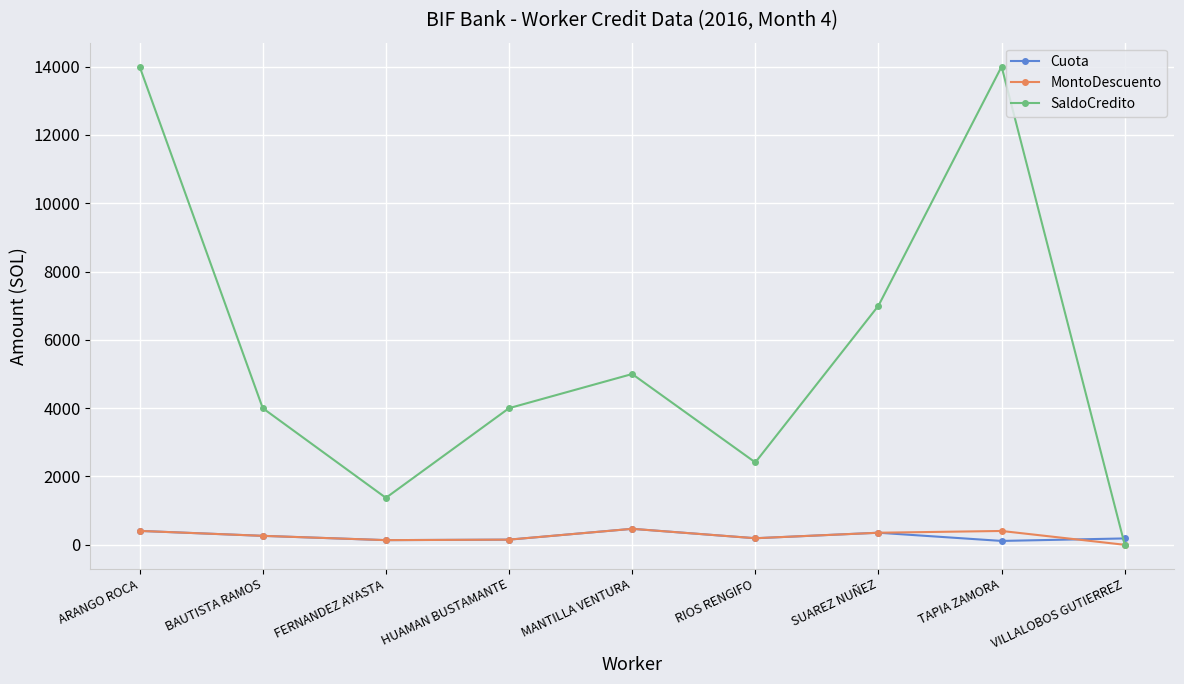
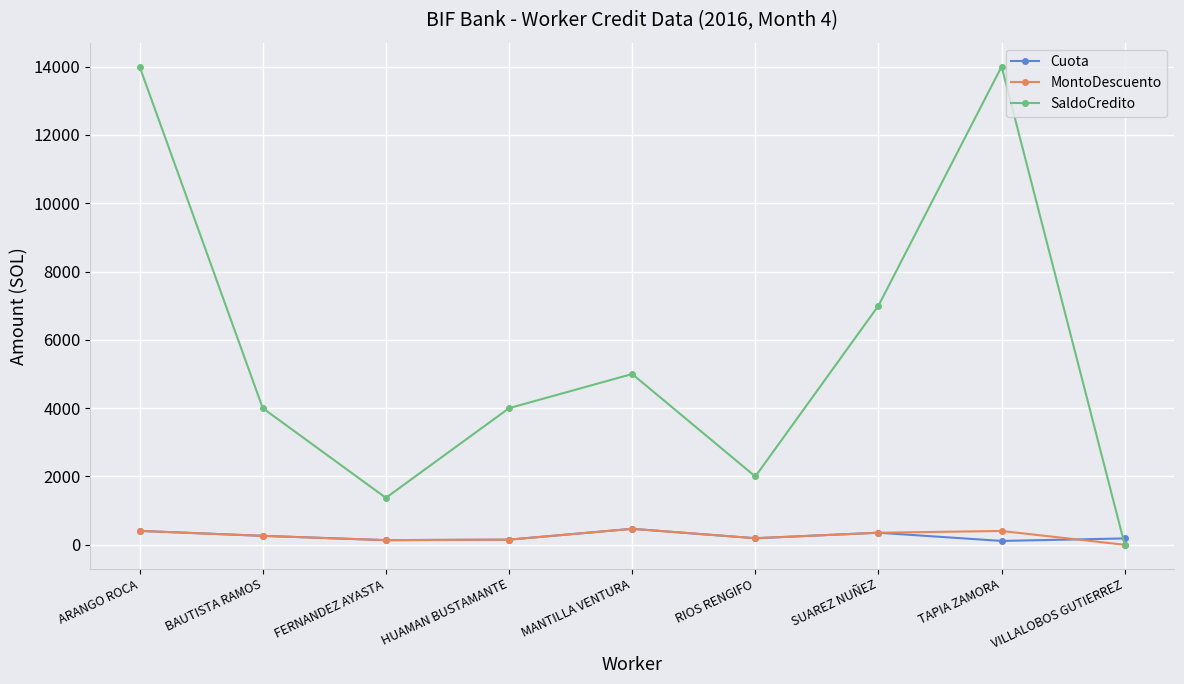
SaldoCredito, RIOS RENGIFO: 2400 -> 2000
